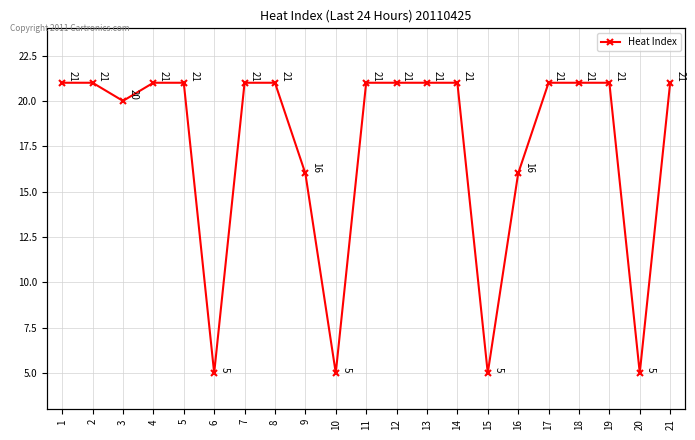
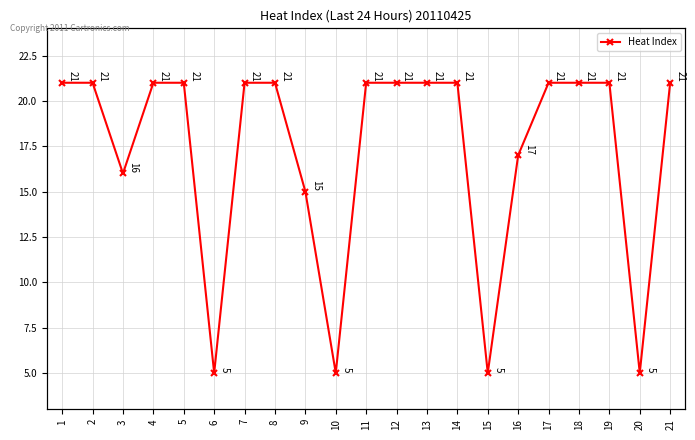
3: 20 -> 16
9: 16 -> 15
16: 16 -> 17
